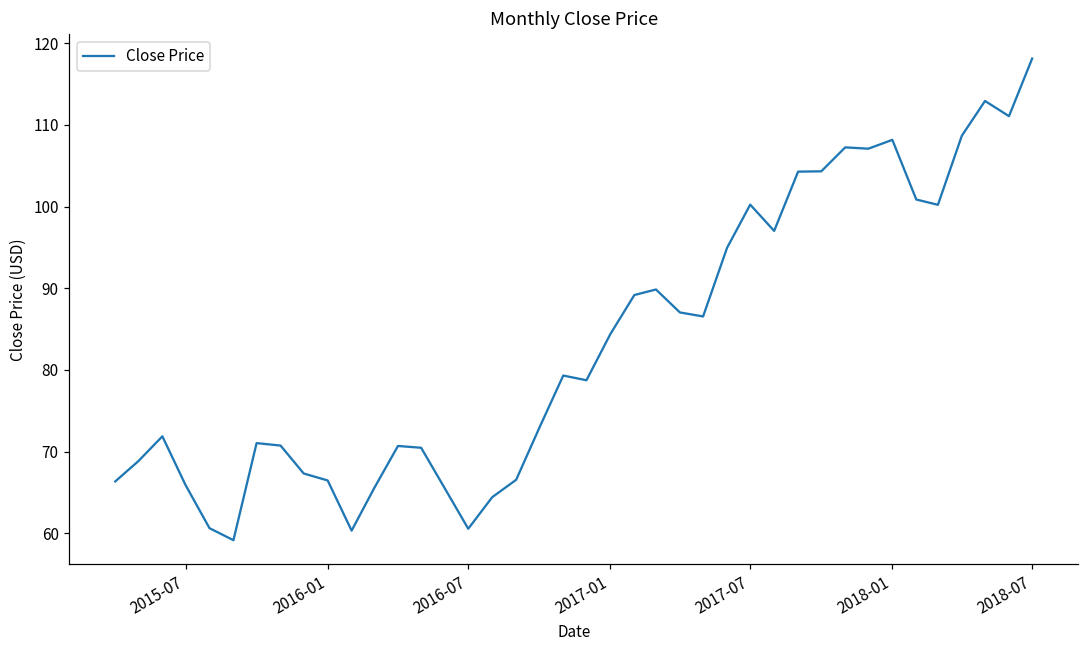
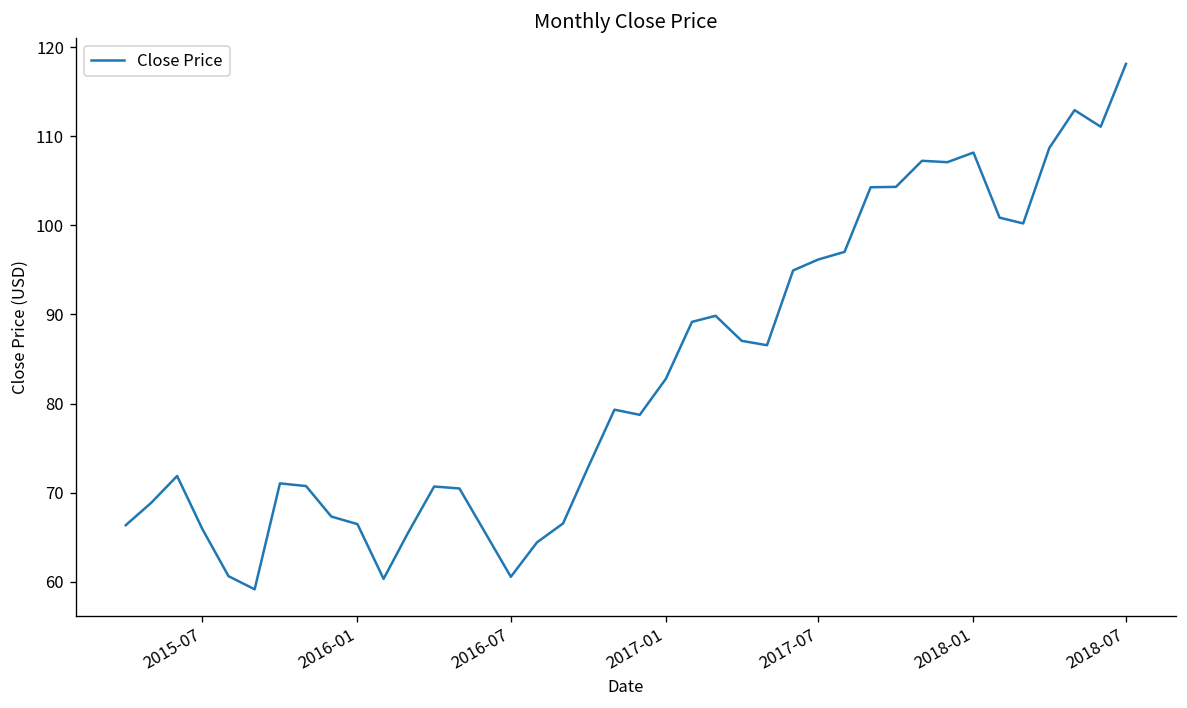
2017-01: 84 -> 83
2017-07: 100 -> 96
